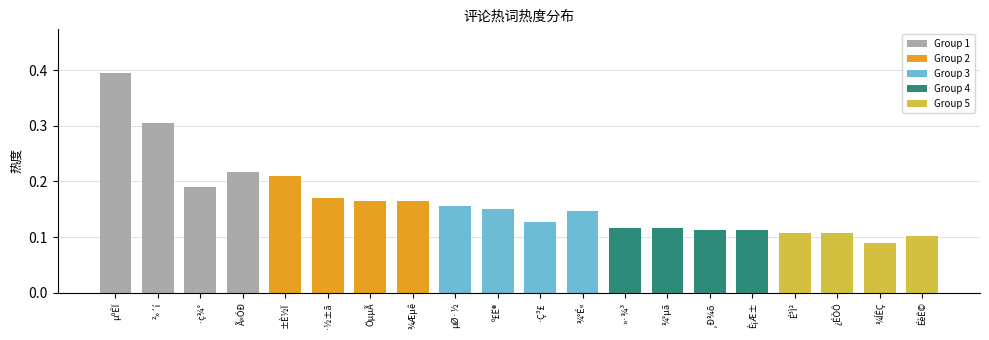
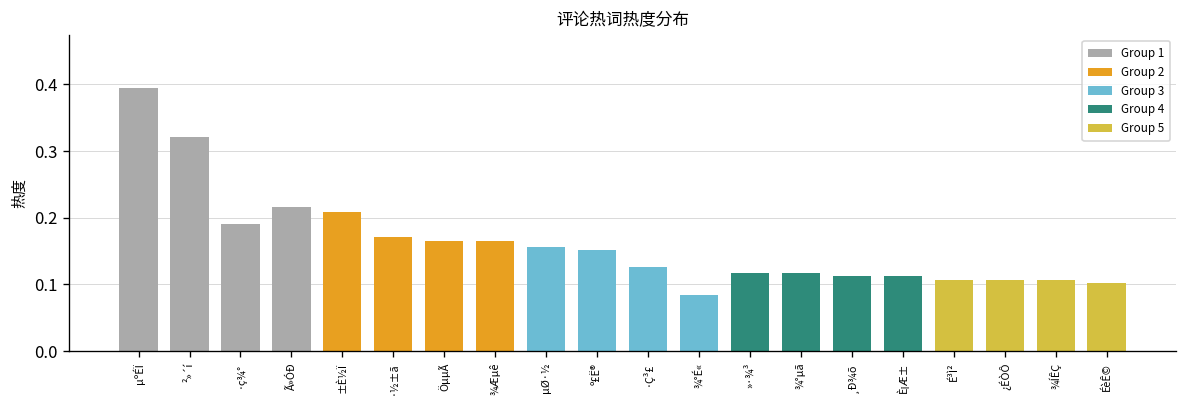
²»´í: 0.31 -> 0.32
¾°É«: 0.15 -> 0.08
¾ÍÊÇ: 0.09 -> 0.11
